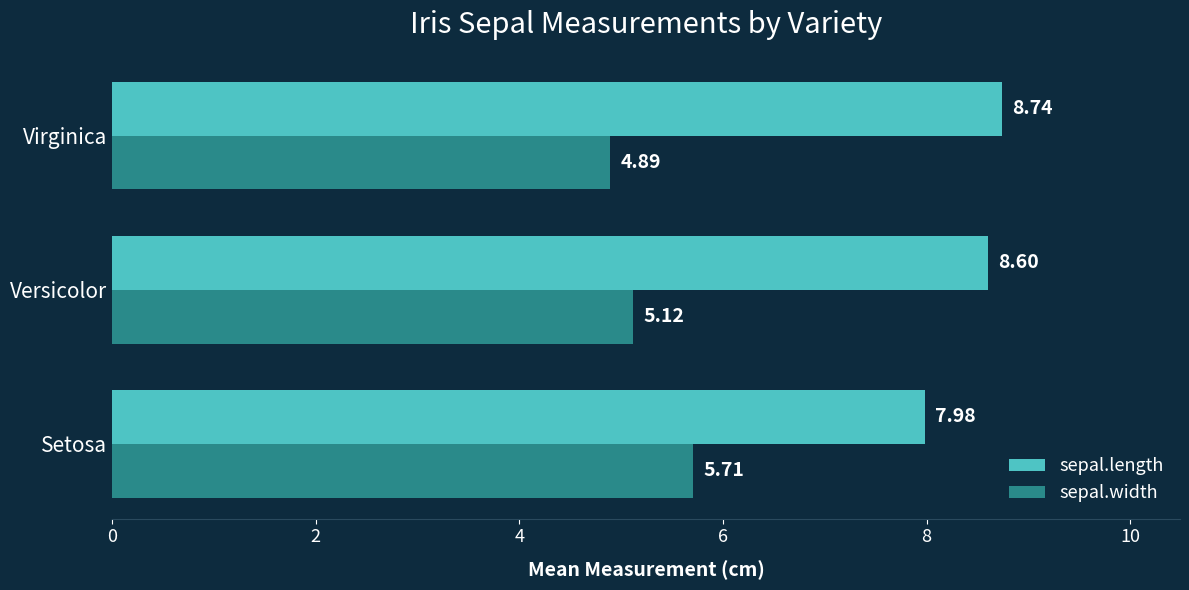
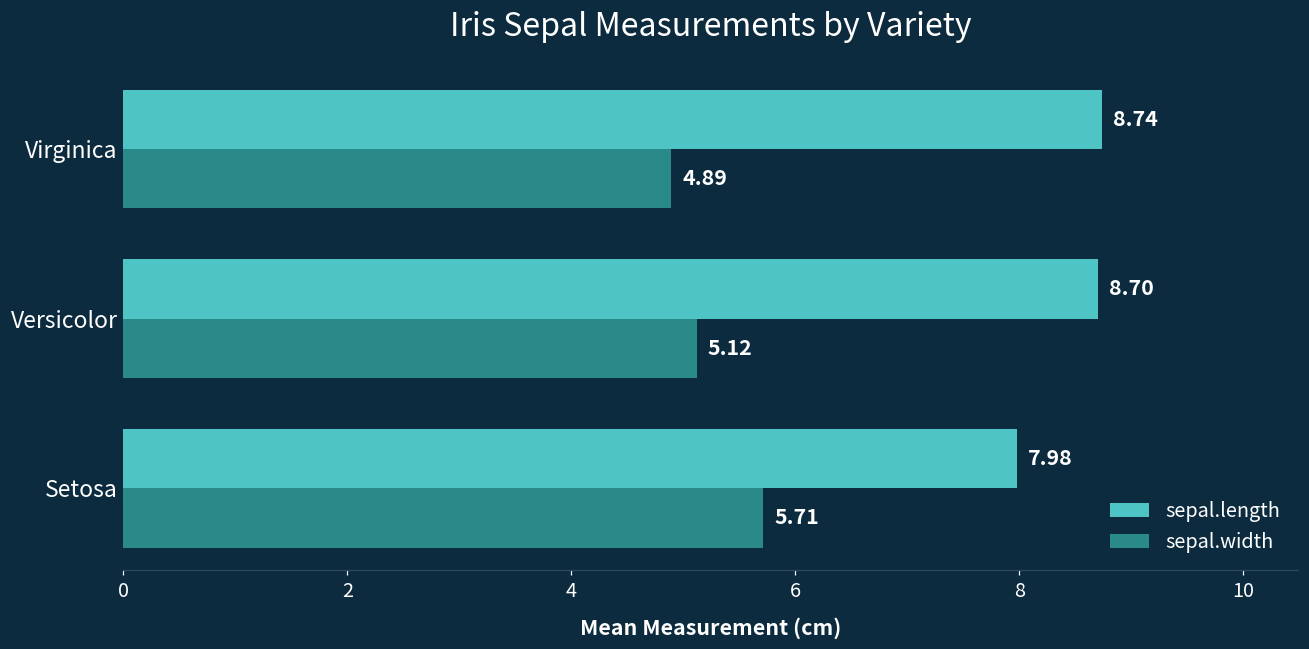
sepal.length, Versicolor: 8.60 -> 8.70
